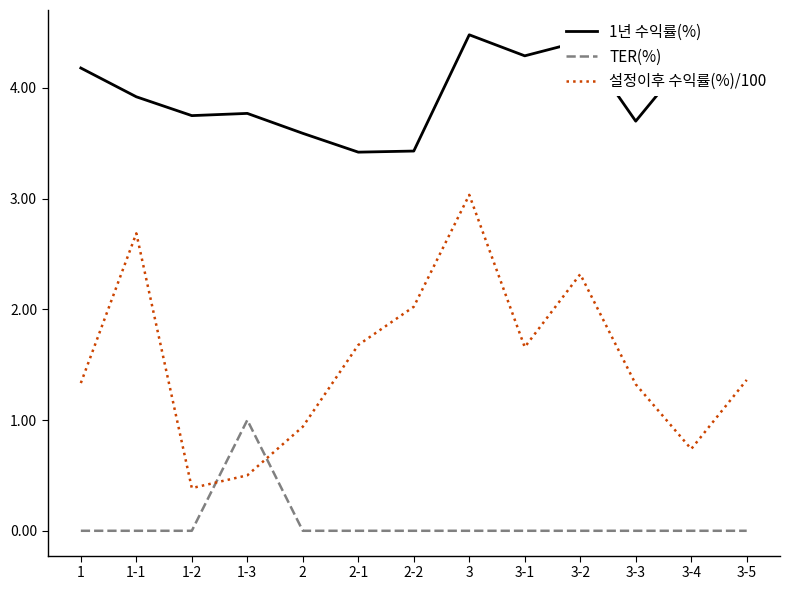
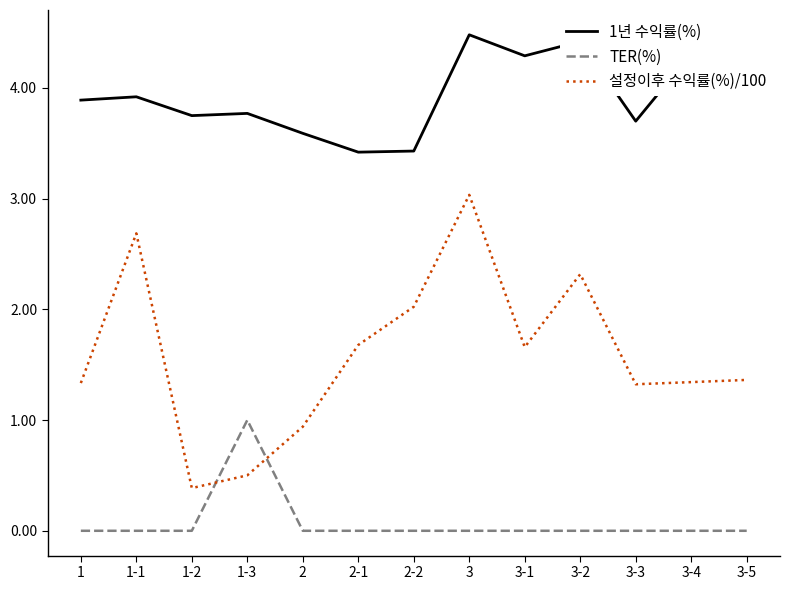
1년 수익률(%), 1: 4.18 -> 3.89
설정이후 수익률(%)/100, 3-4: 0.74 -> 1.34
